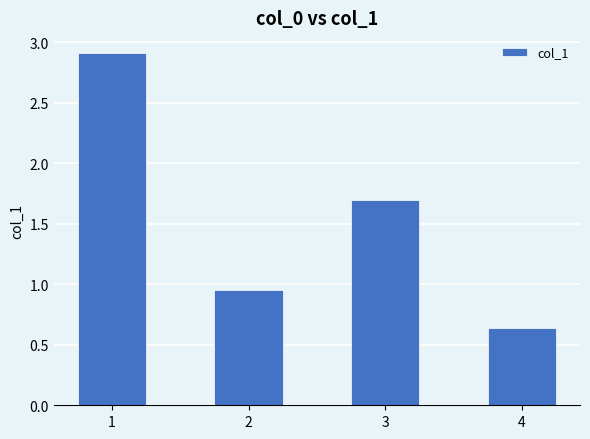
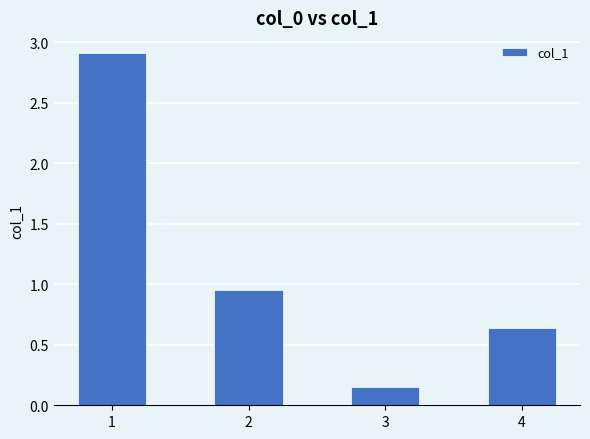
3: 1.70 -> 0.15
